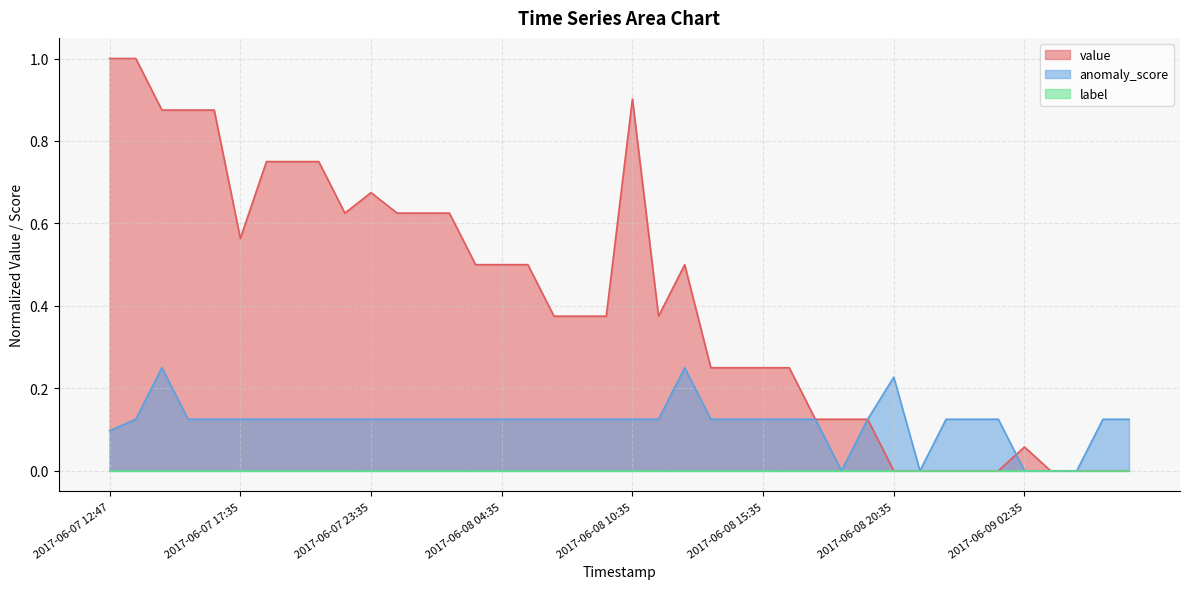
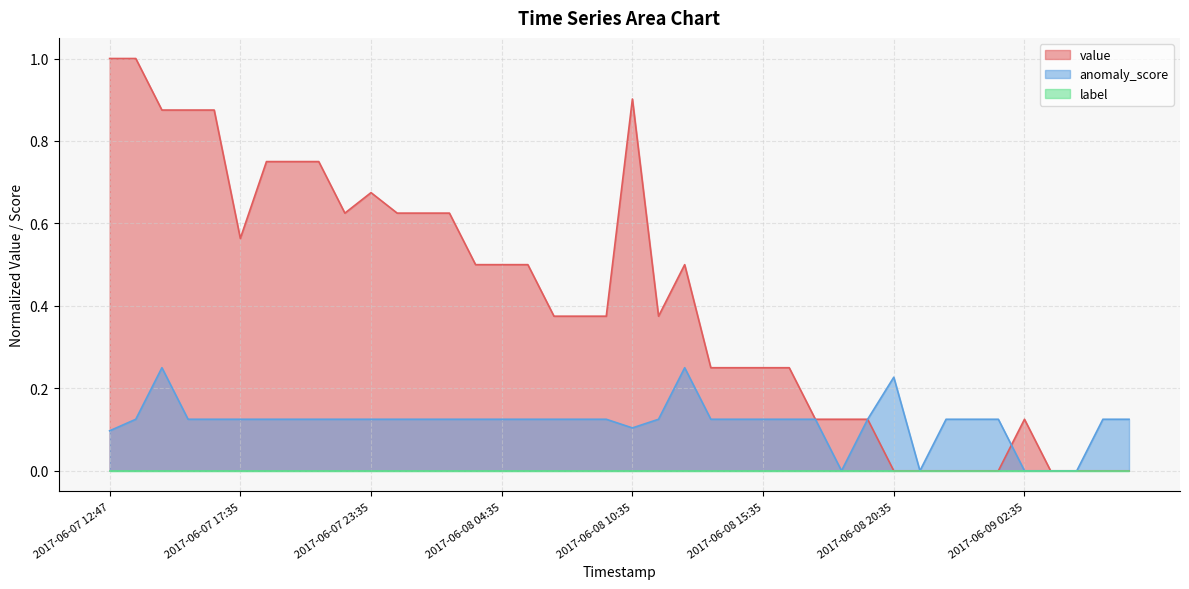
anomaly_score, 2017-06-08 10:35: 0.13 -> 0.10
value, 2017-06-09 02:35: 0.06 -> 0.12
